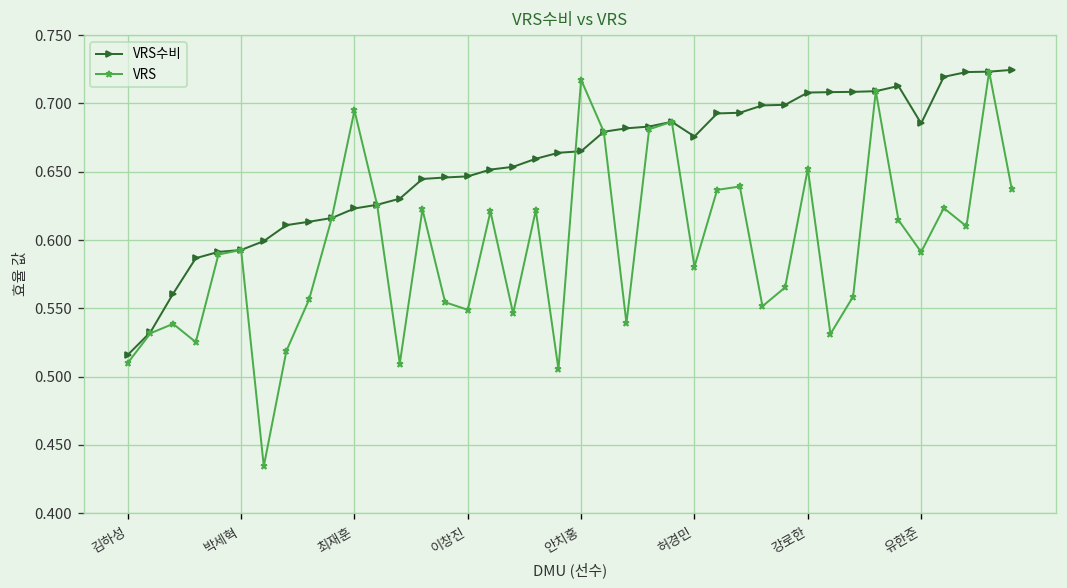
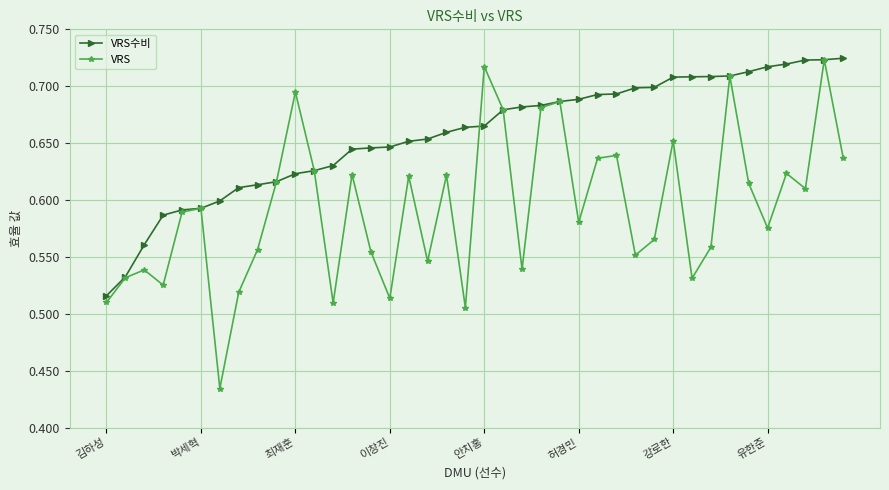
VRS, 이창진: 0.549 -> 0.514
VRS수비, 허경민: 0.676 -> 0.689
VRS수비, 유한준: 0.685 -> 0.717
VRS, 유한준: 0.591 -> 0.575
